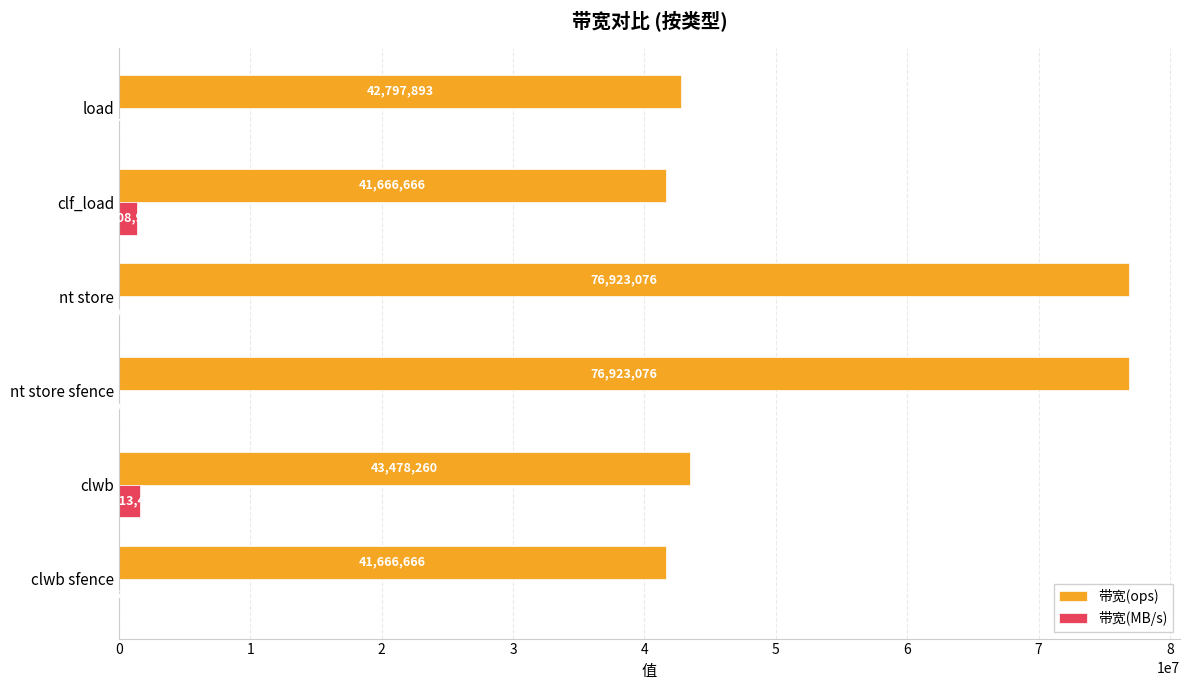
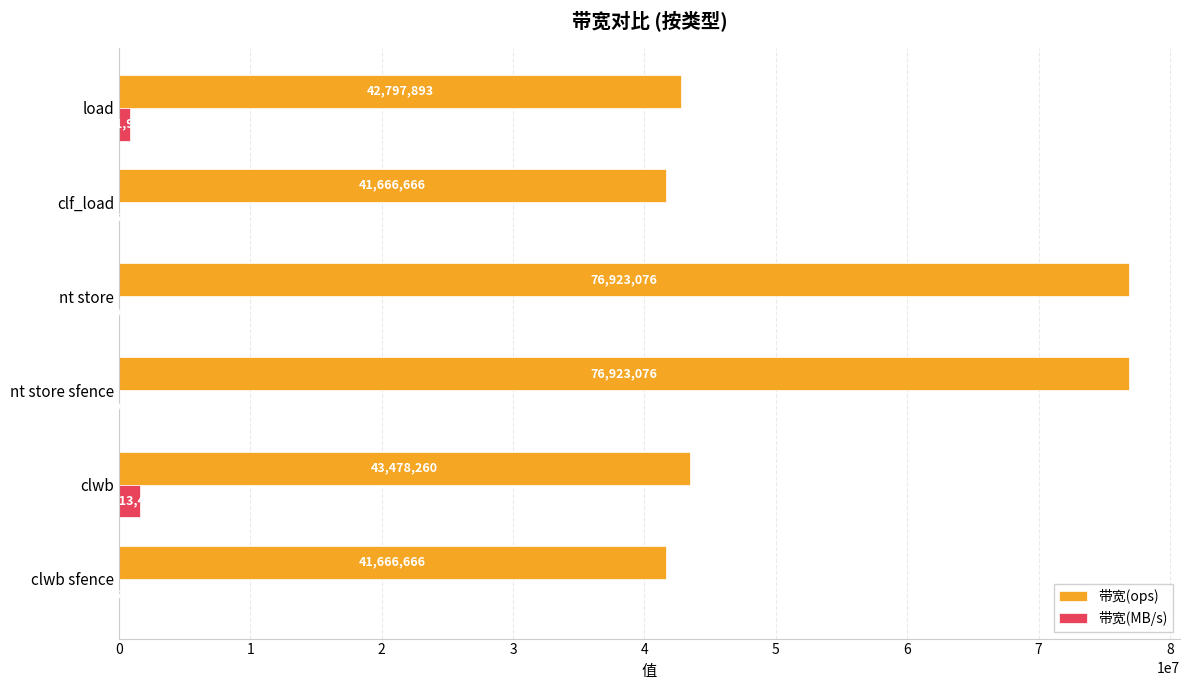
带宽(MB/s), load: 0 -> 900000
带宽(MB/s), clf_load: 1400000 -> 0
